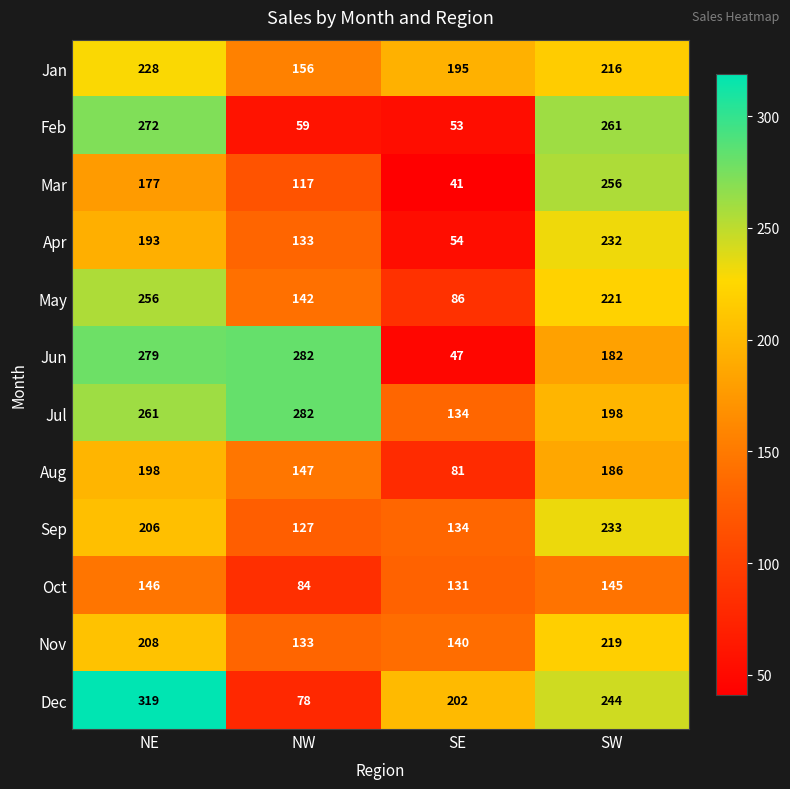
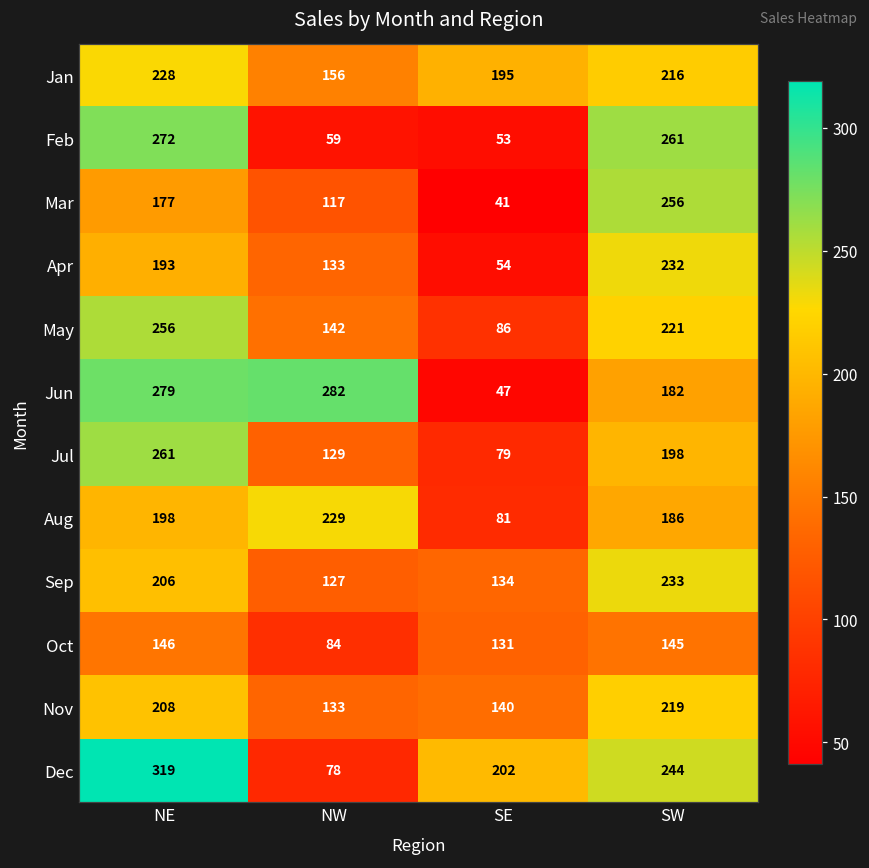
Jul, NW: 282 -> 129
Jul, SE: 134 -> 79
Aug, NW: 147 -> 229
